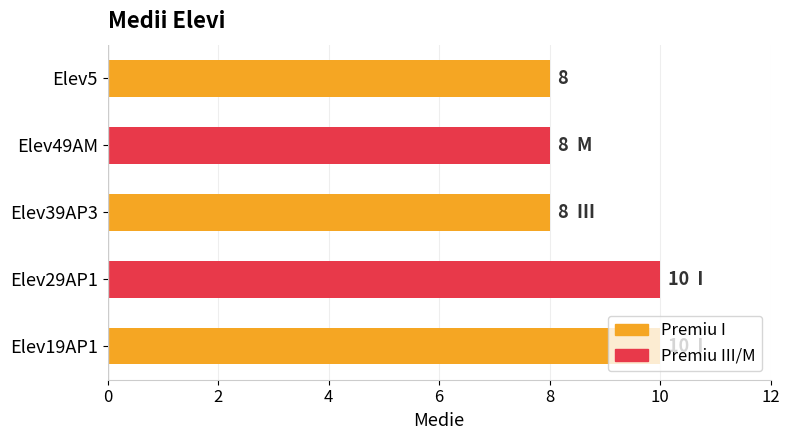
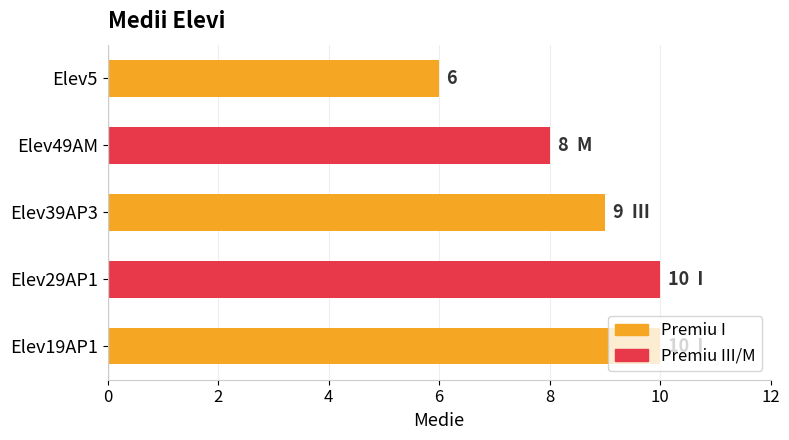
Elev5: 8 -> 6
Elev39AP3: 8 -> 9
